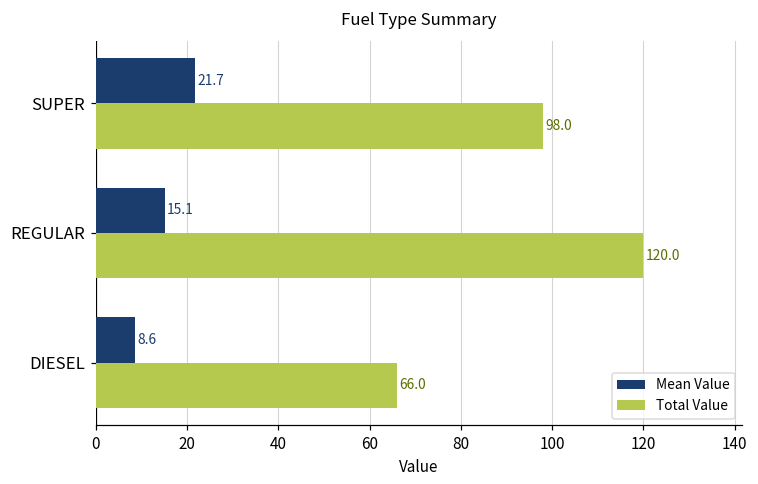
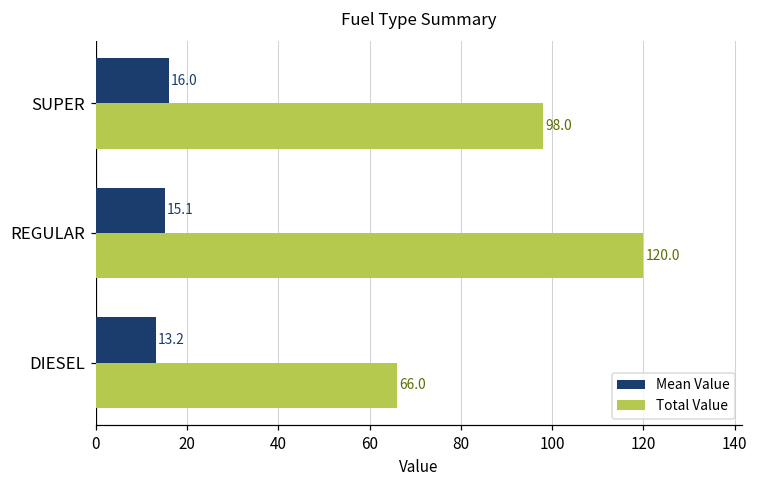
Mean Value, SUPER: 21.7 -> 16.0
Mean Value, DIESEL: 8.6 -> 13.2
